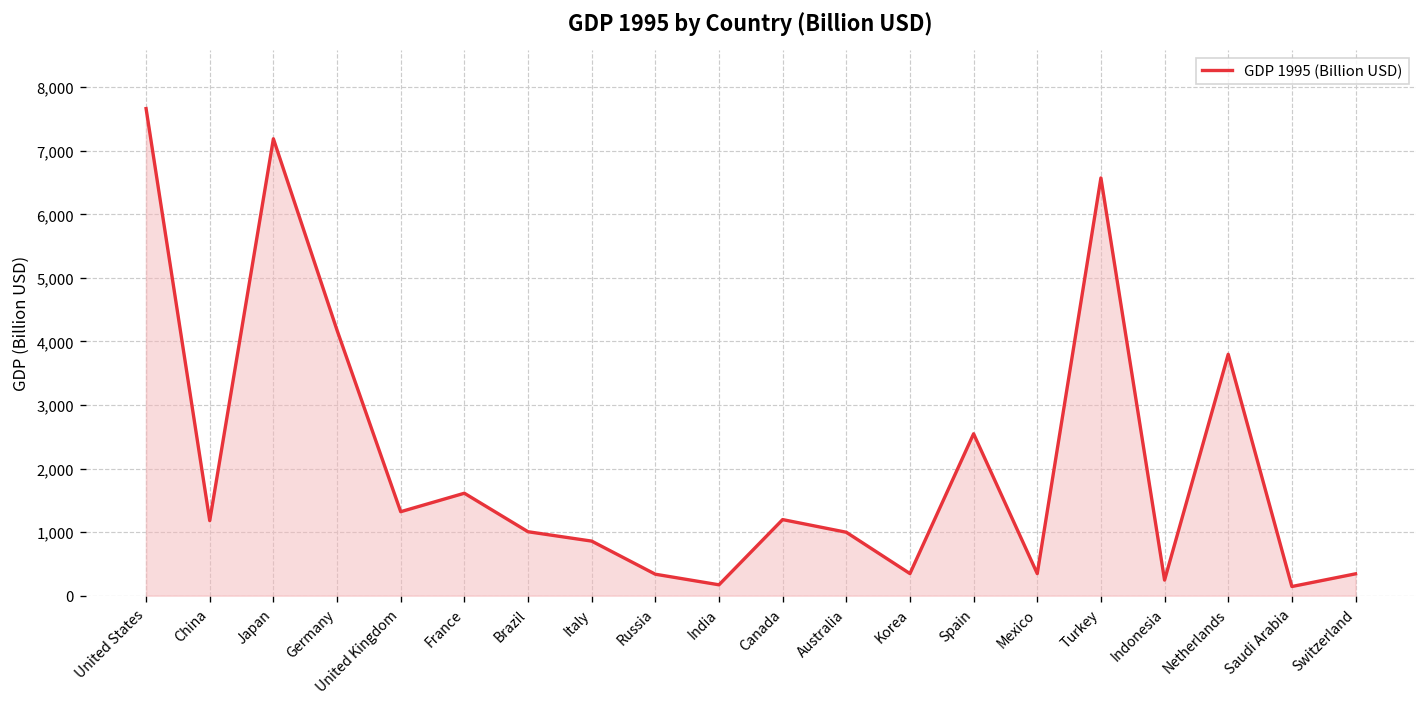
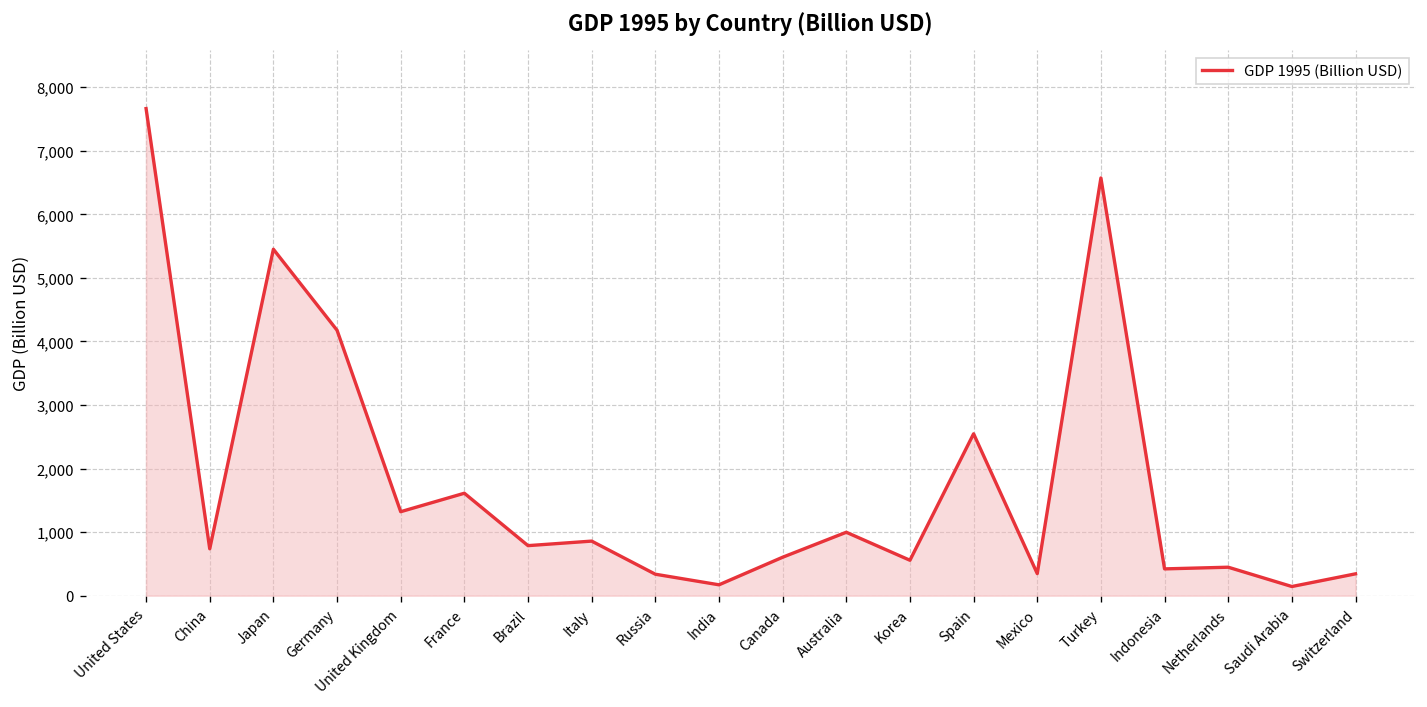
China: 1,200 -> 700
Japan: 7,200 -> 5,500
Brazil: 1,000 -> 800
Canada: 1,200 -> 600
Korea: 300 -> 600
Indonesia: 200 -> 400
Netherlands: 3,800 -> 400
